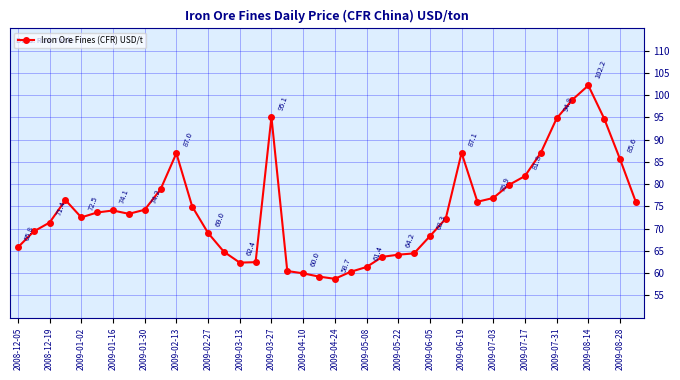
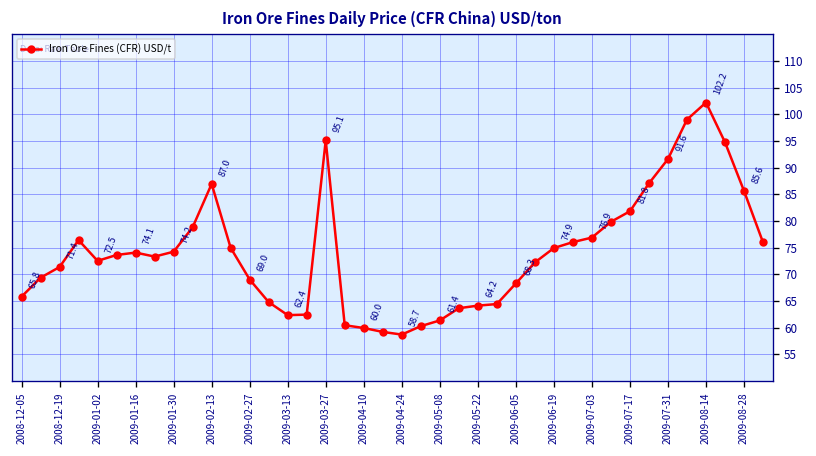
2009-06-19: 87.1 -> 74.9
2009-07-31: 94.8 -> 91.6
